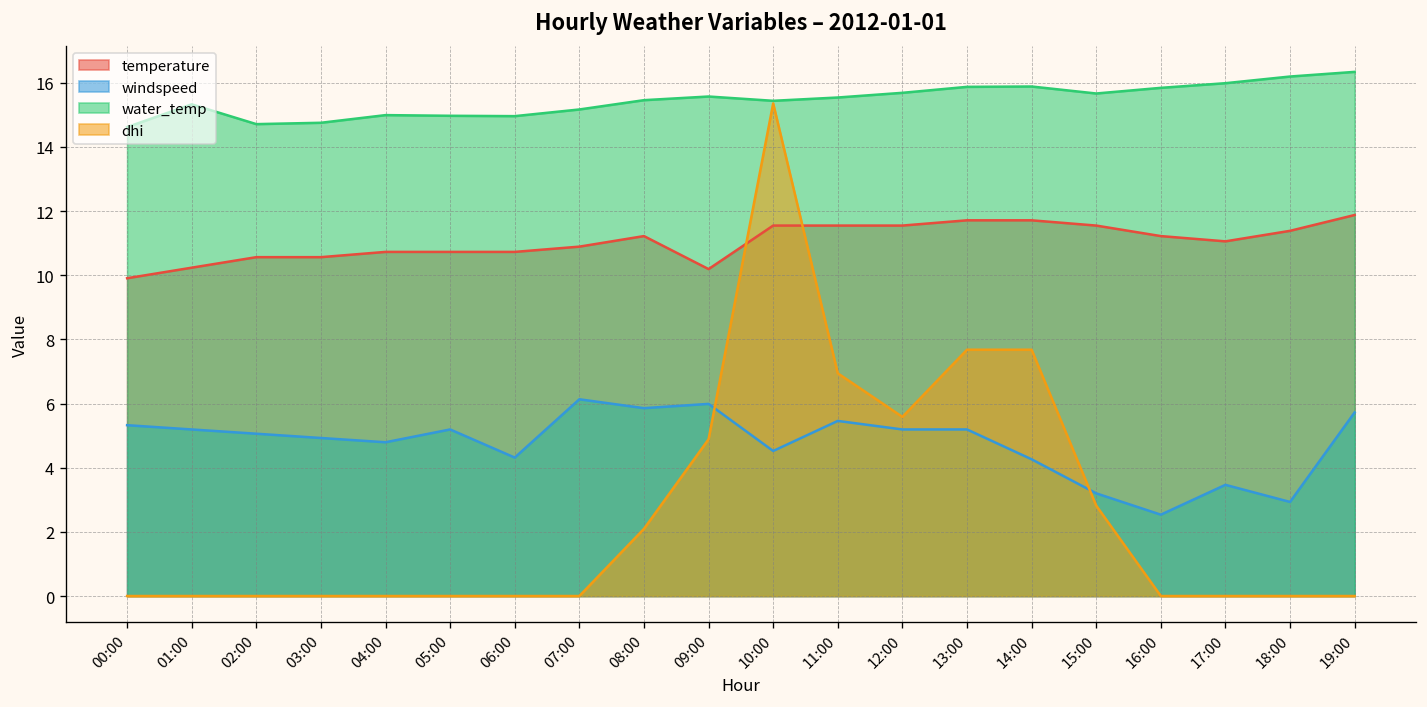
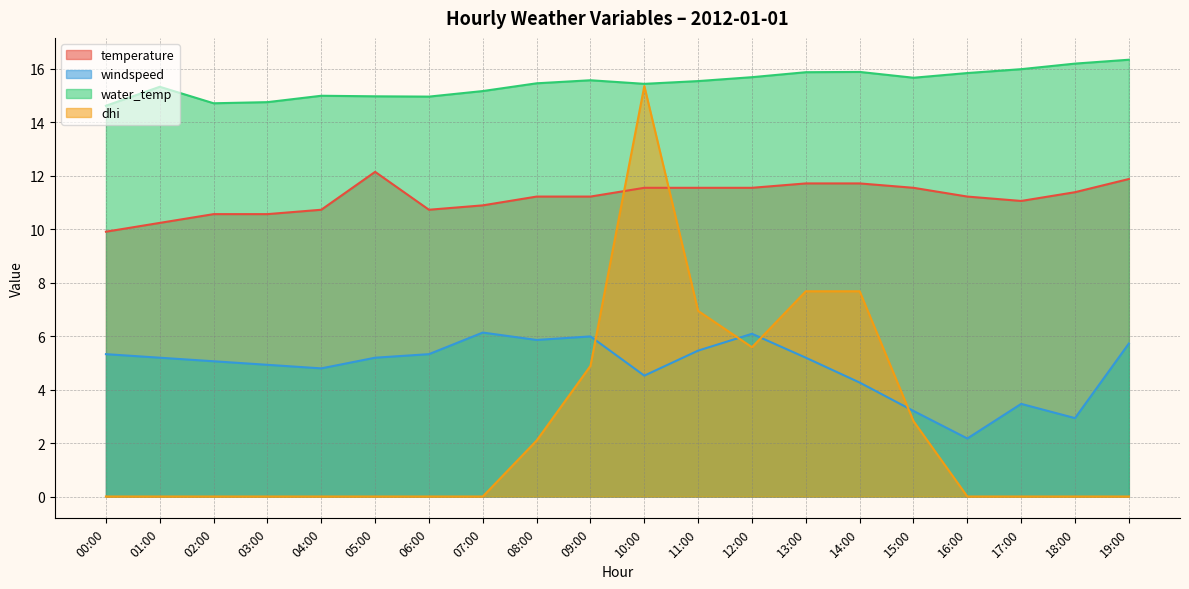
temperature, 05:00: 10.7 -> 12.1
windspeed, 06:00: 4.3 -> 5.3
temperature, 09:00: 10.2 -> 11.2
windspeed, 12:00: 5.2 -> 6.1
windspeed, 16:00: 2.5 -> 2.2
